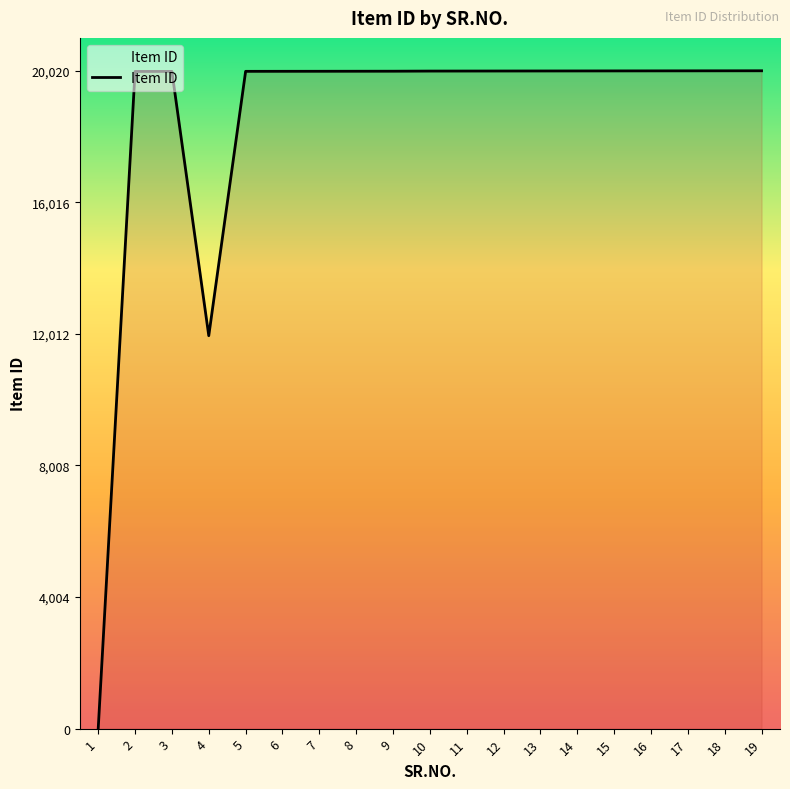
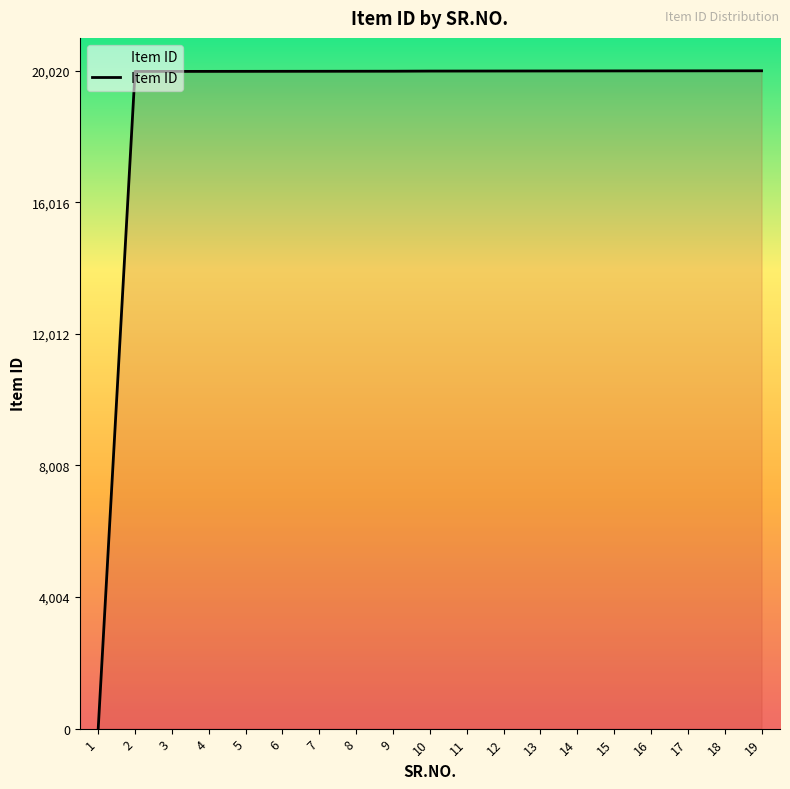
4: 12,000 -> 20,000
